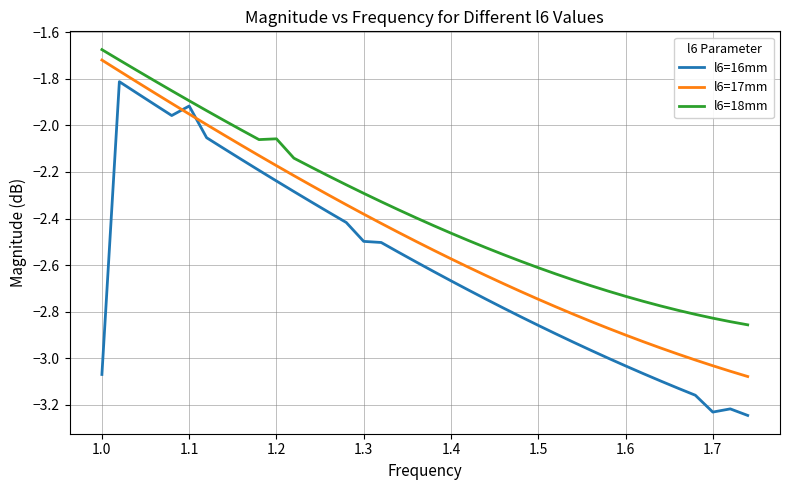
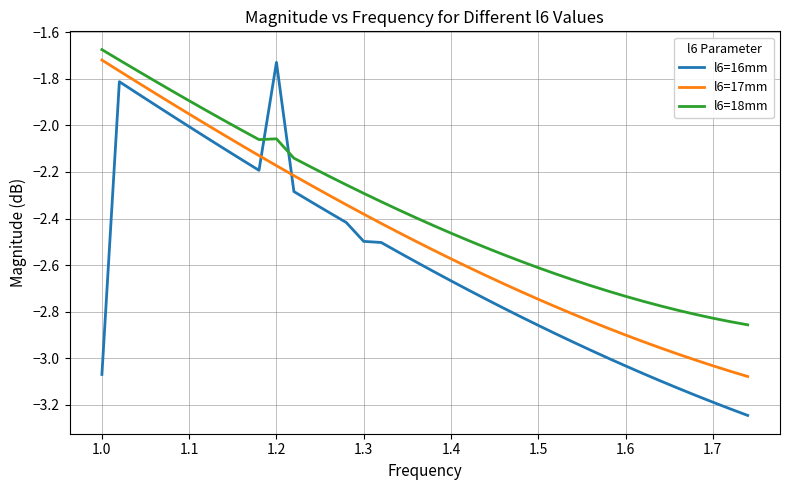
l6=16mm, 1.1: -1.92 -> -2.01
l6=16mm, 1.2: -2.24 -> -1.73
l6=16mm, 1.7: -3.23 -> -3.19
